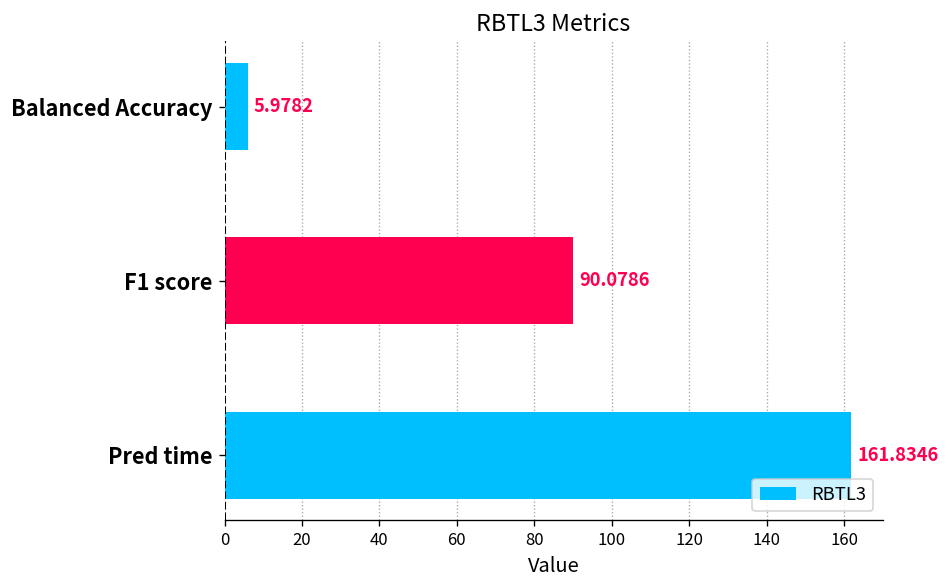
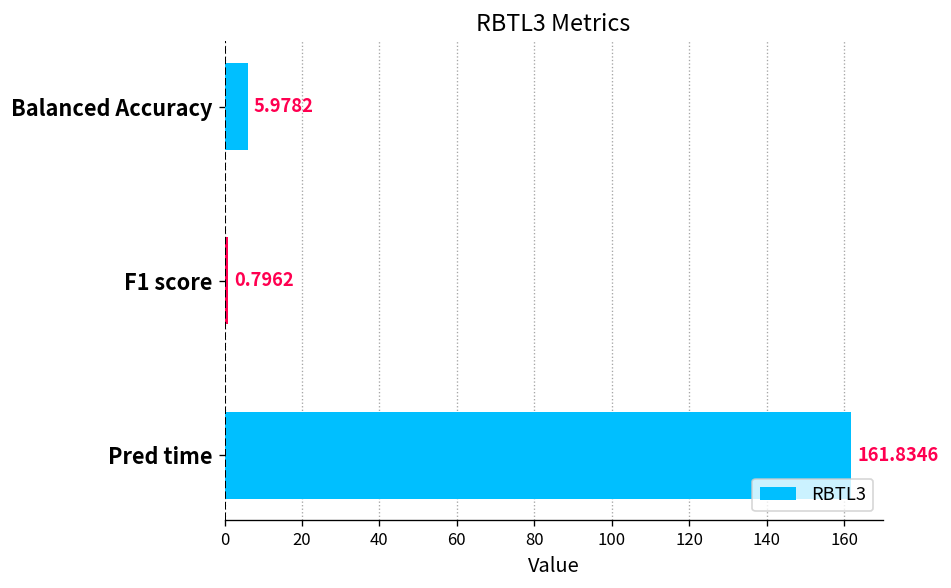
F1 score: 90.0786 -> 0.7962
